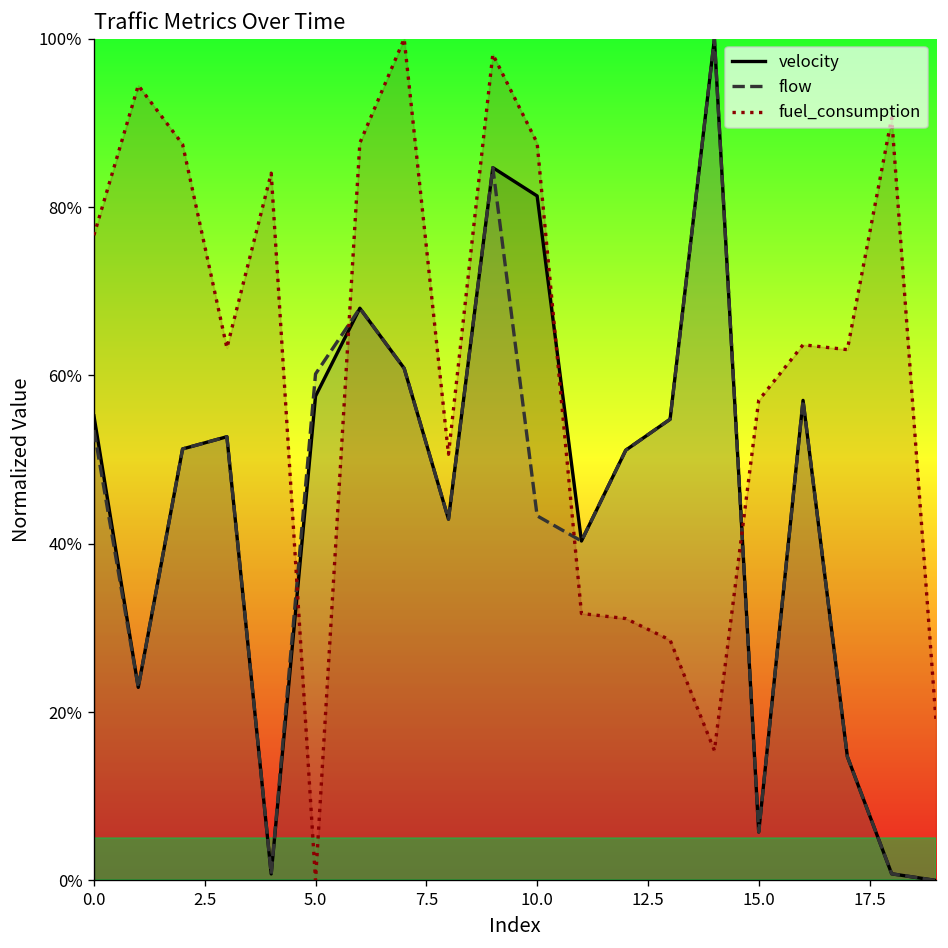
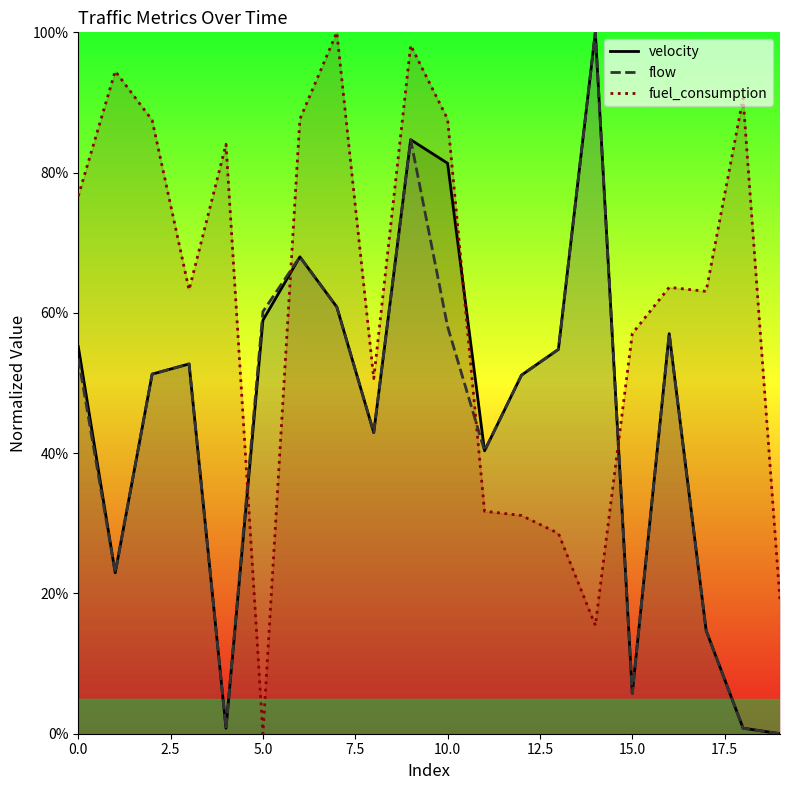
velocity, 5.0: 58% -> 59%
flow, 10.0: 43% -> 58%
